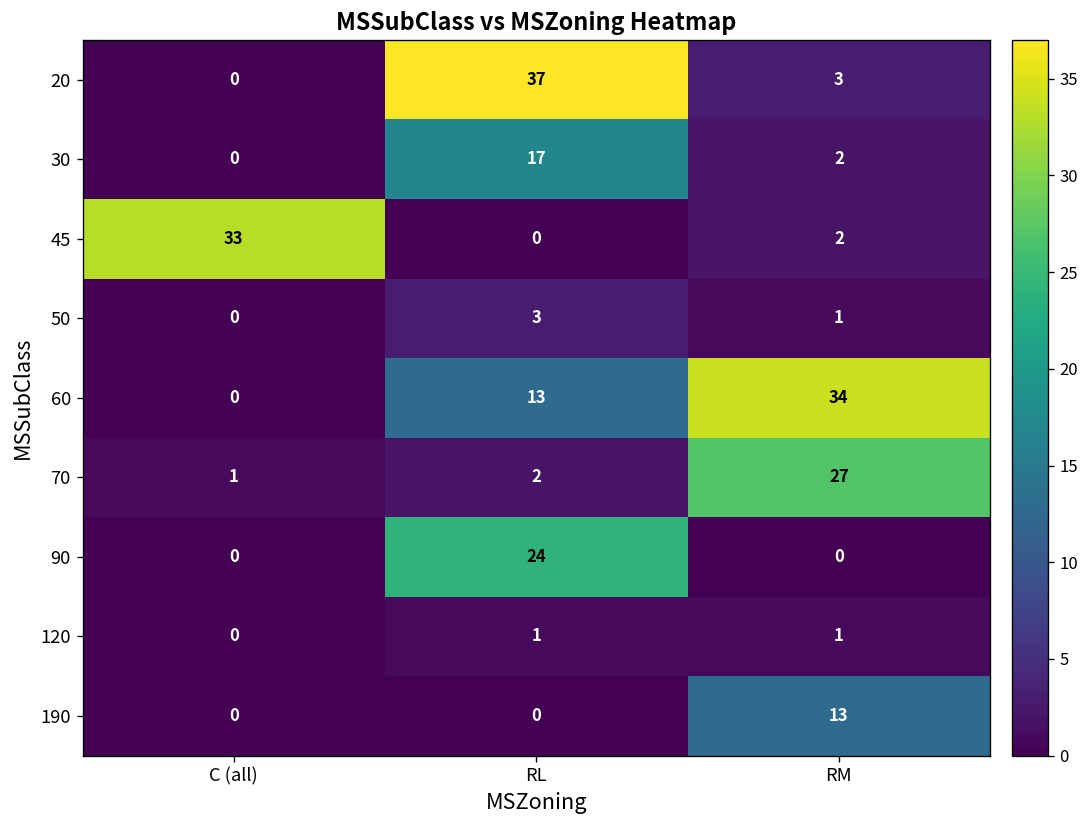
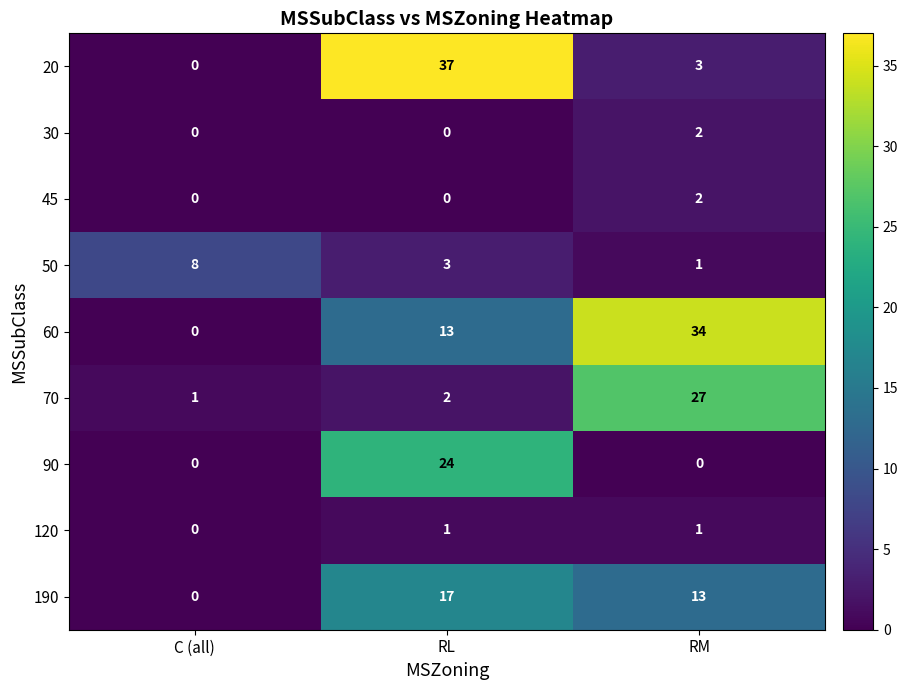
30, RL: 17 -> 0
45, C (all): 33 -> 0
50, C (all): 0 -> 8
190, RL: 0 -> 17
